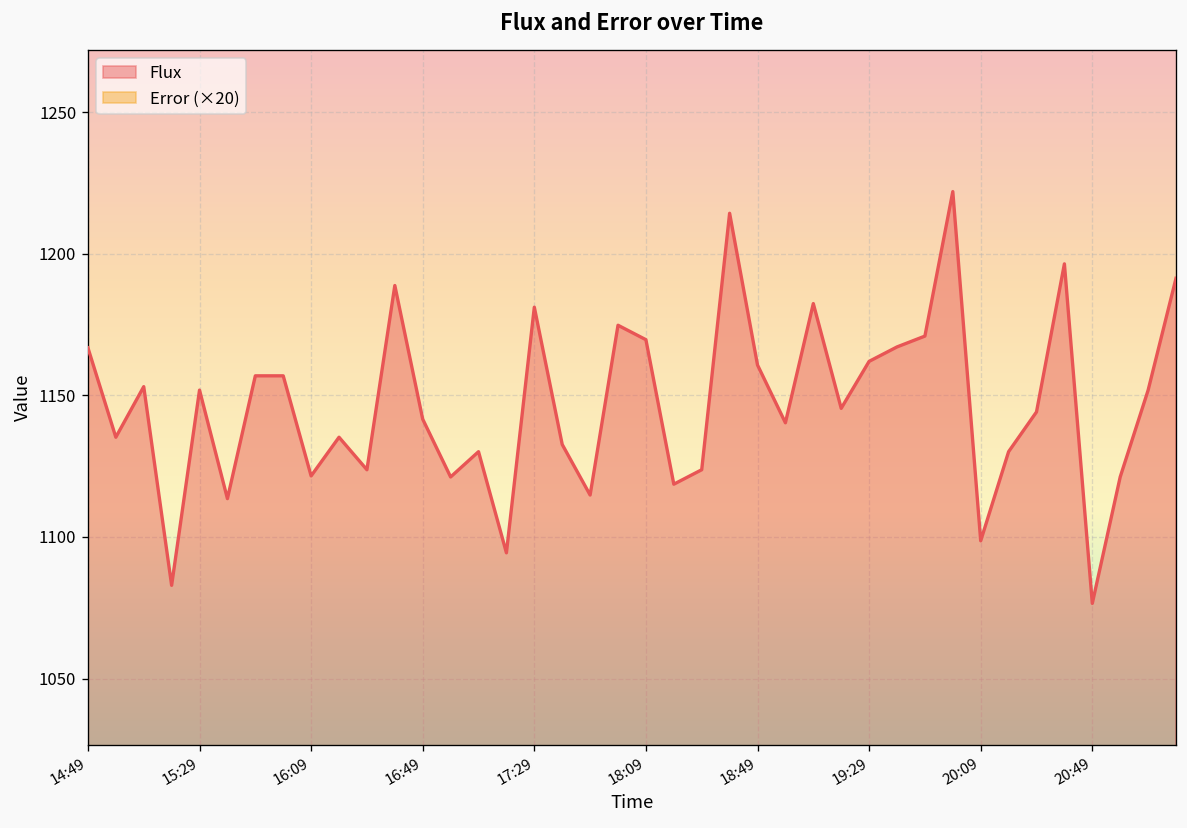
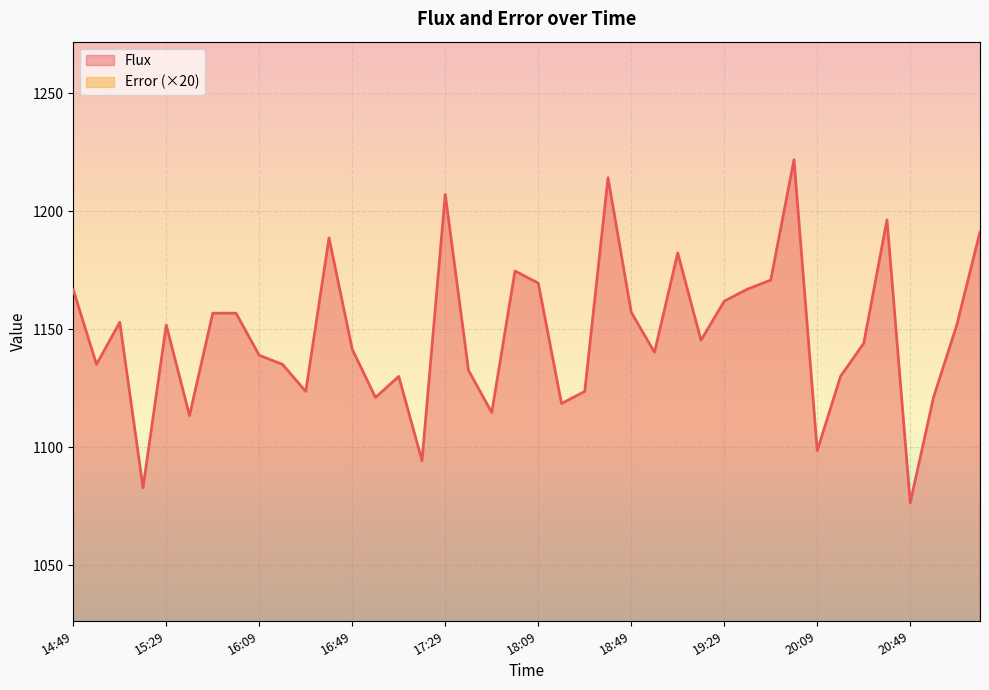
Flux, 16:09: 1122 -> 1139
Flux, 17:29: 1181 -> 1207
Flux, 18:49: 1161 -> 1157
